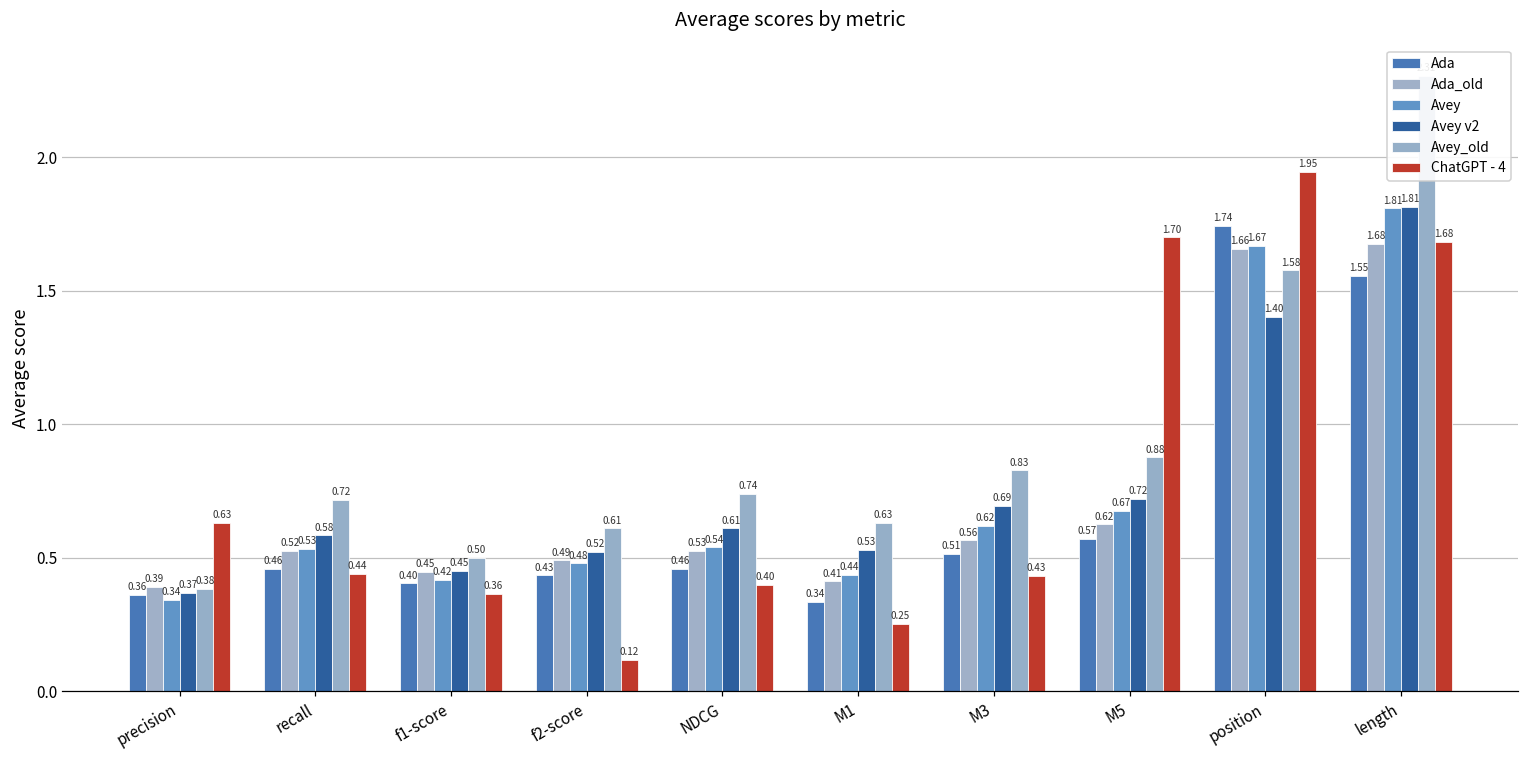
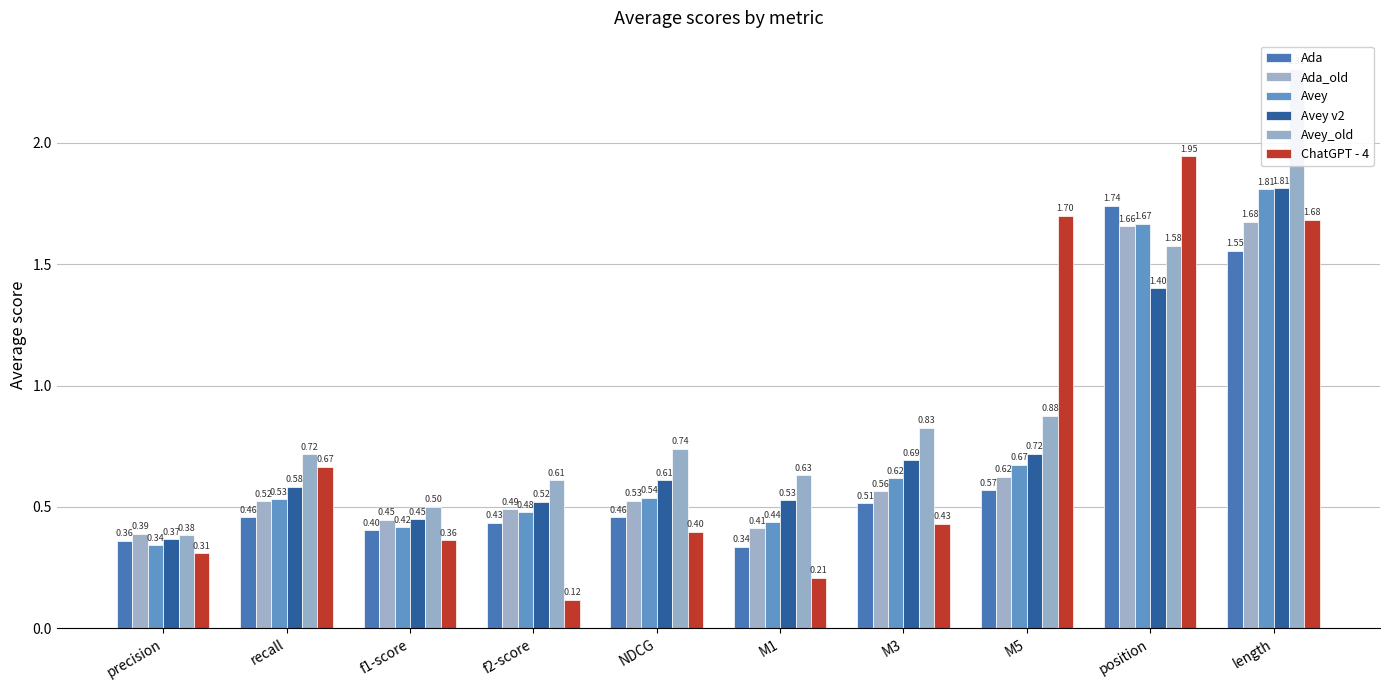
ChatGPT - 4, precision: 0.63 -> 0.31
ChatGPT - 4, recall: 0.44 -> 0.67
ChatGPT - 4, M1: 0.25 -> 0.21
